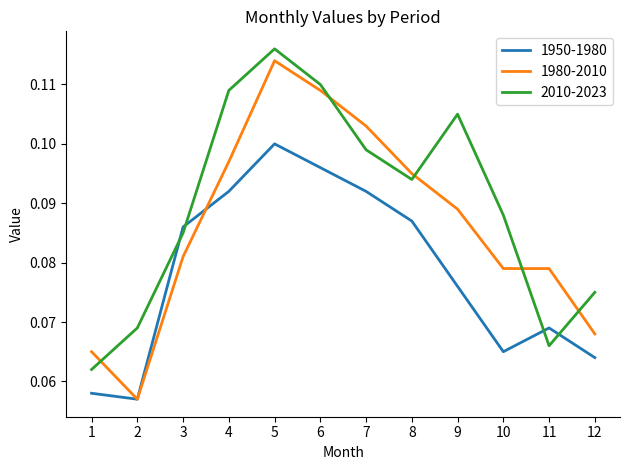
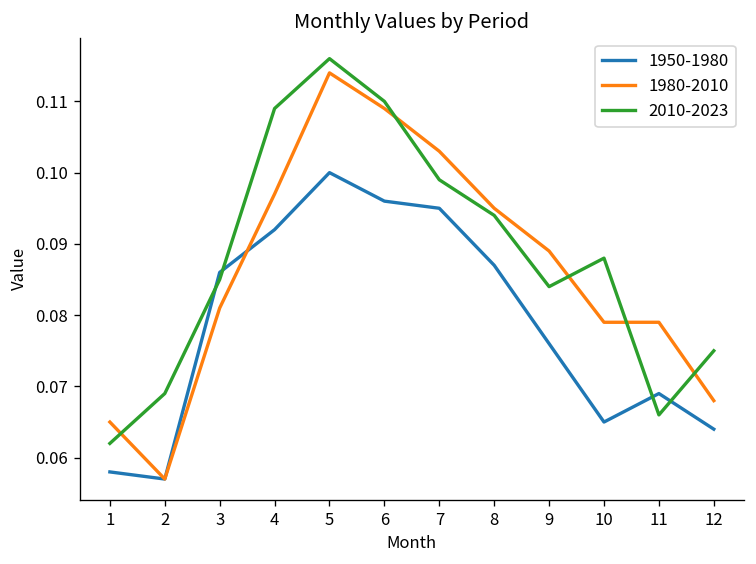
1950-1980, 7: 0.092 -> 0.095
2010-2023, 9: 0.105 -> 0.084
